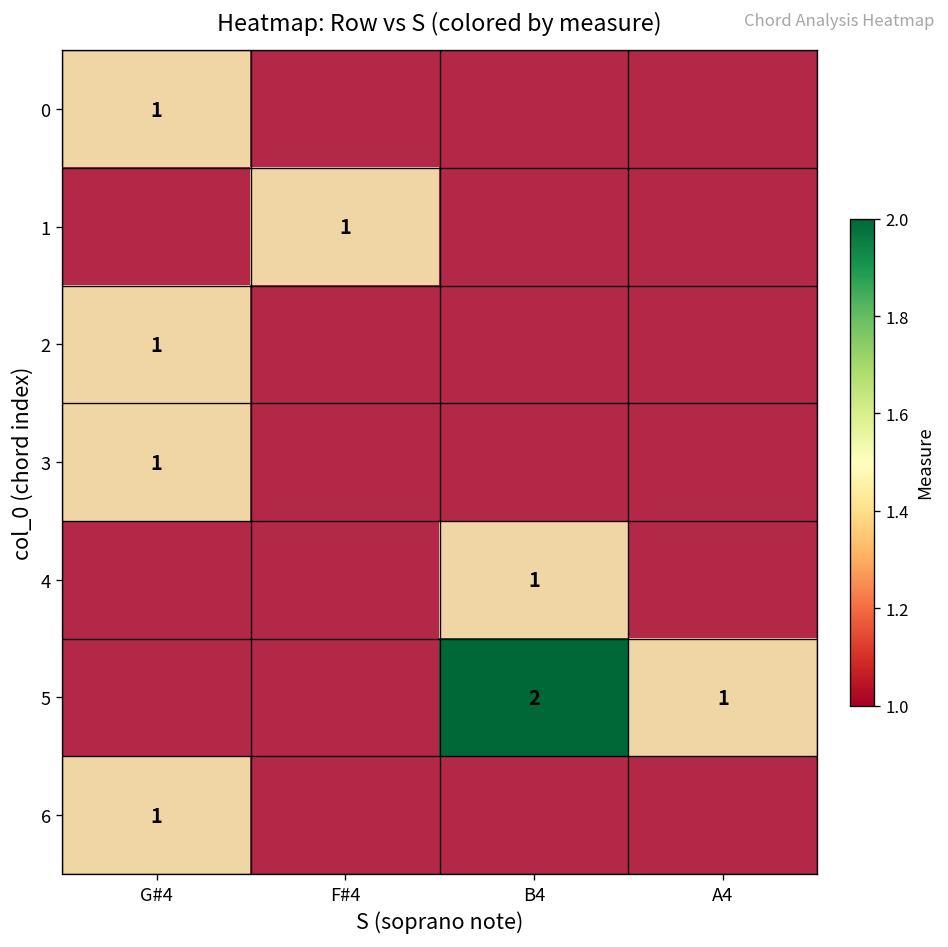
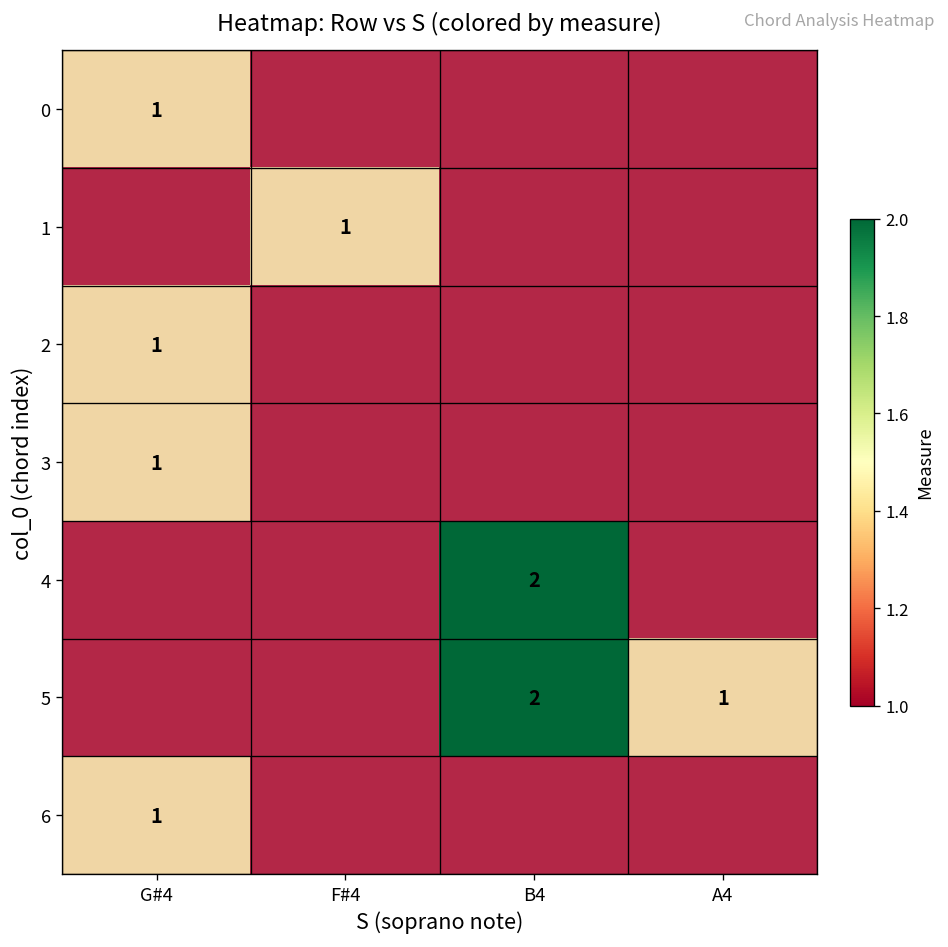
4, B4: 1 -> 2
